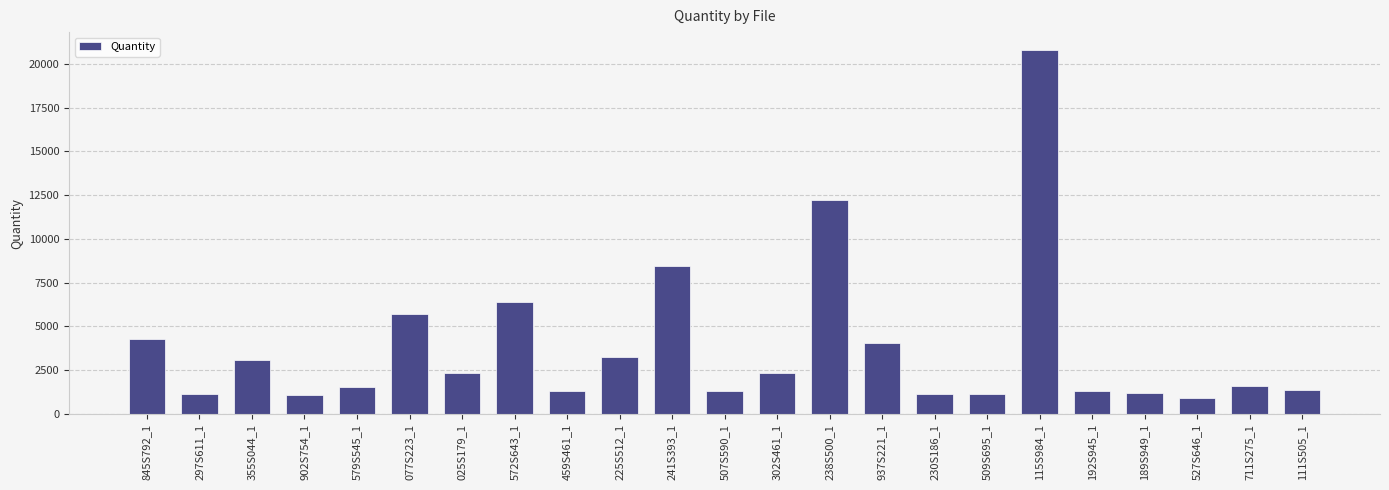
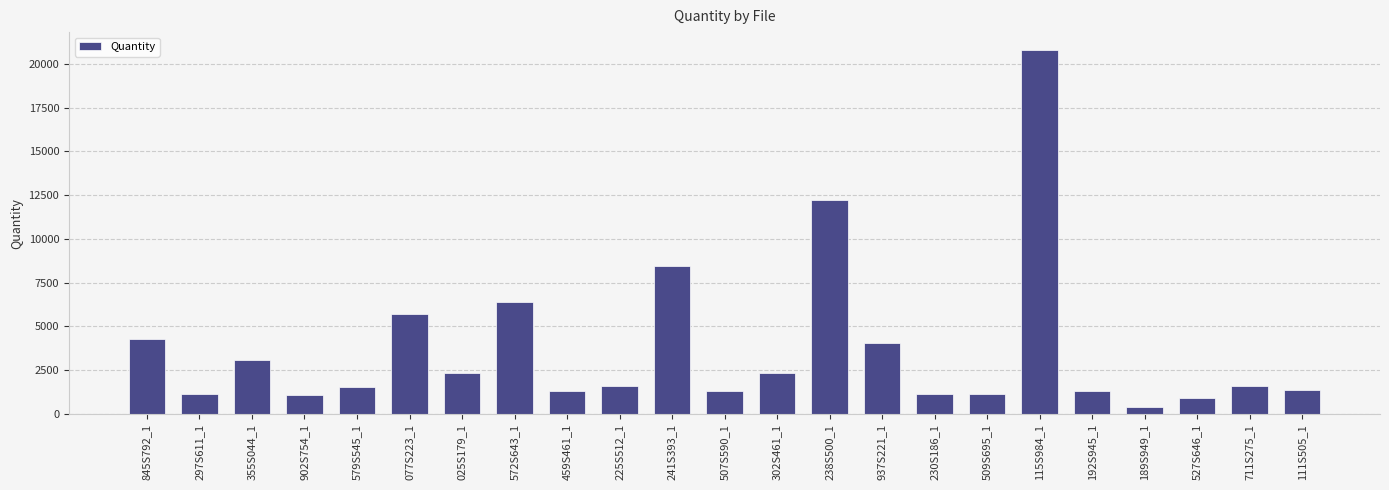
225S512_1: 3300 -> 1600
189S949_1: 1200 -> 400
